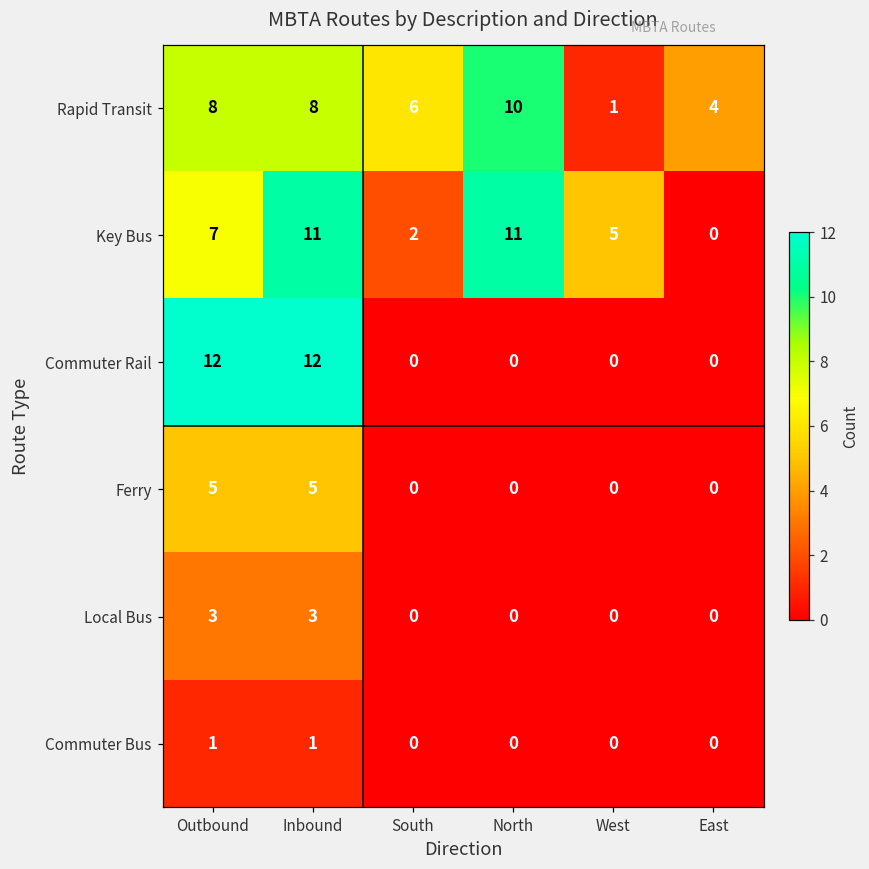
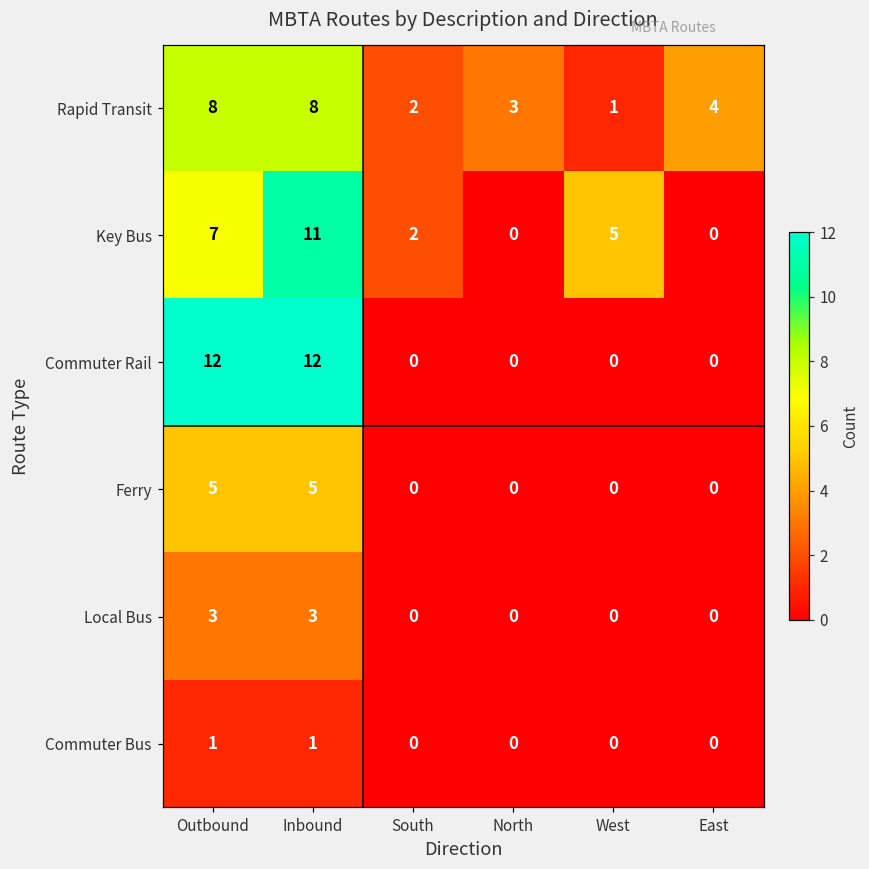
Rapid Transit, South: 6 -> 2
Rapid Transit, North: 10 -> 3
Key Bus, North: 11 -> 0
